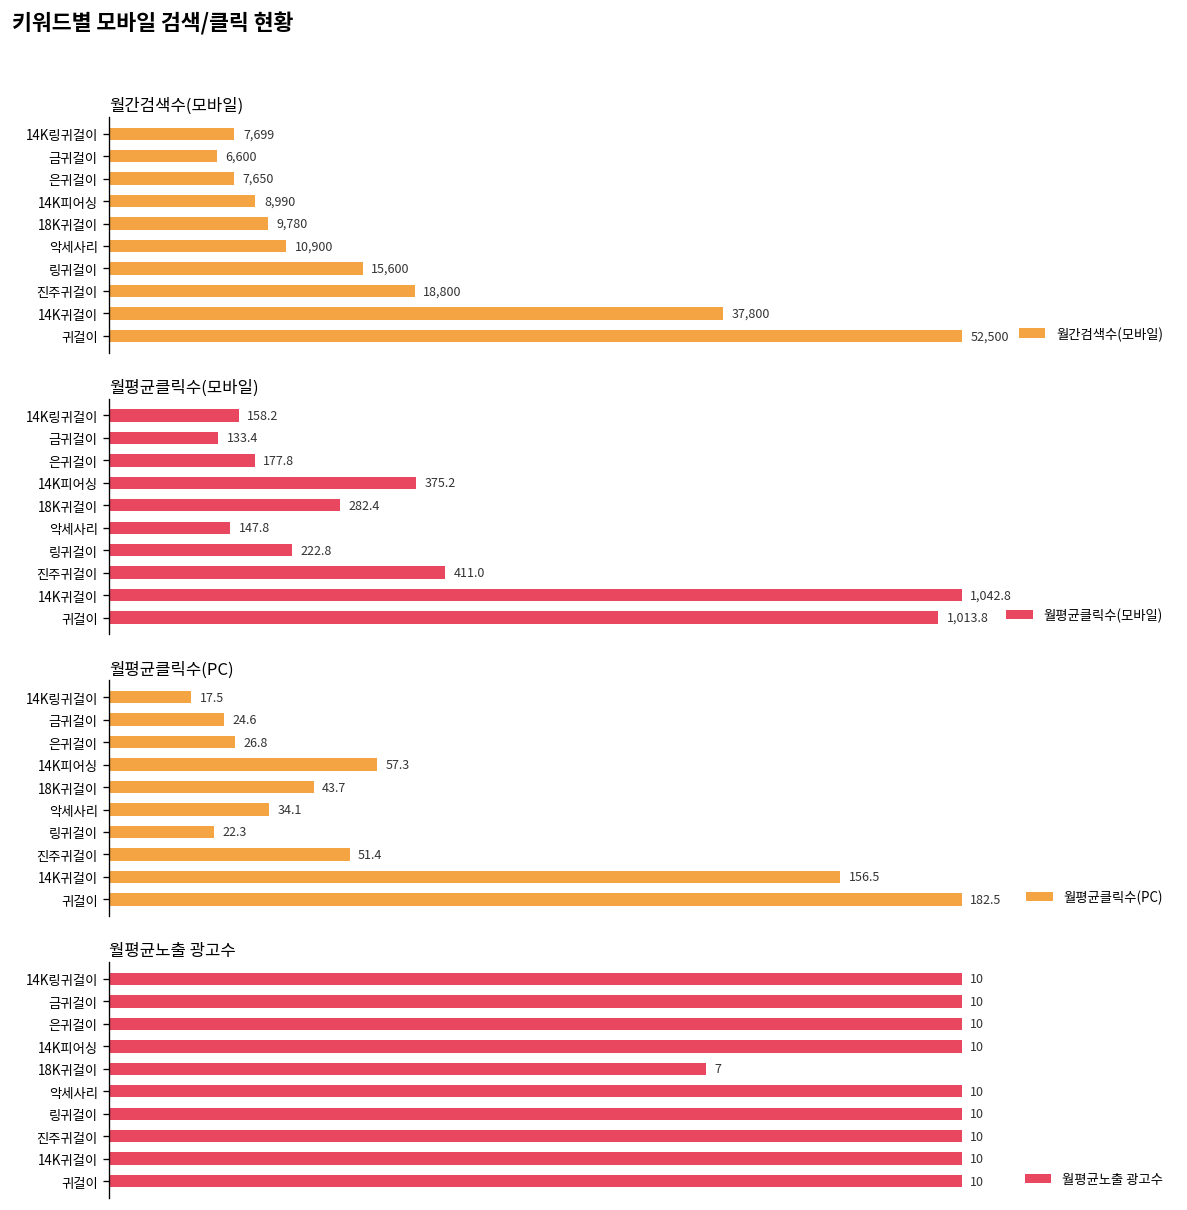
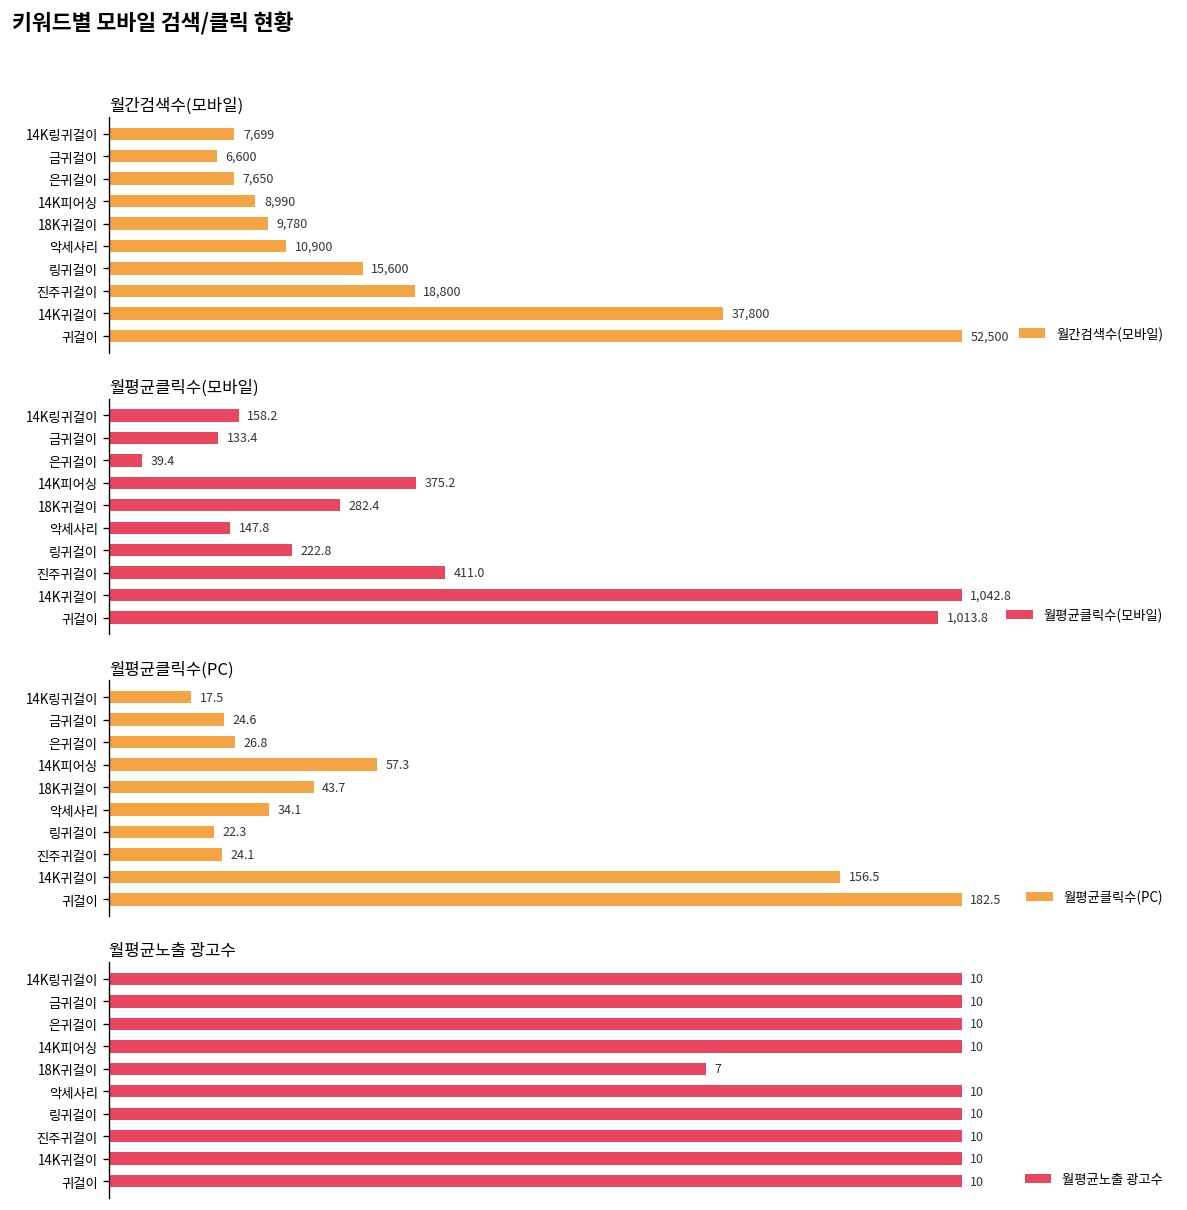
월평균클릭수(모바일), 은귀걸이: 177.8 -> 39.4
월평균클릭수(PC), 진주귀걸이: 51.4 -> 24.1
